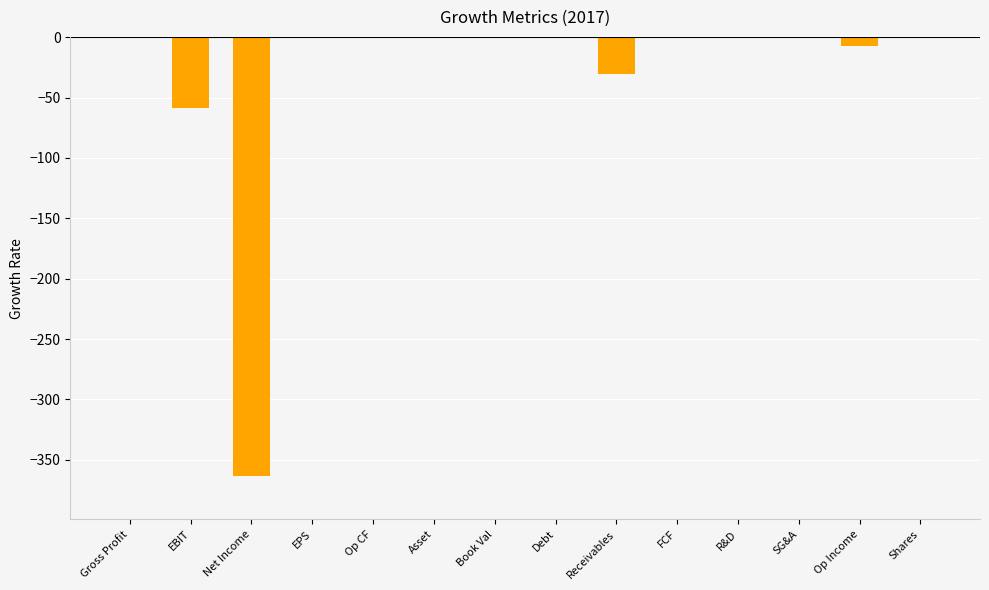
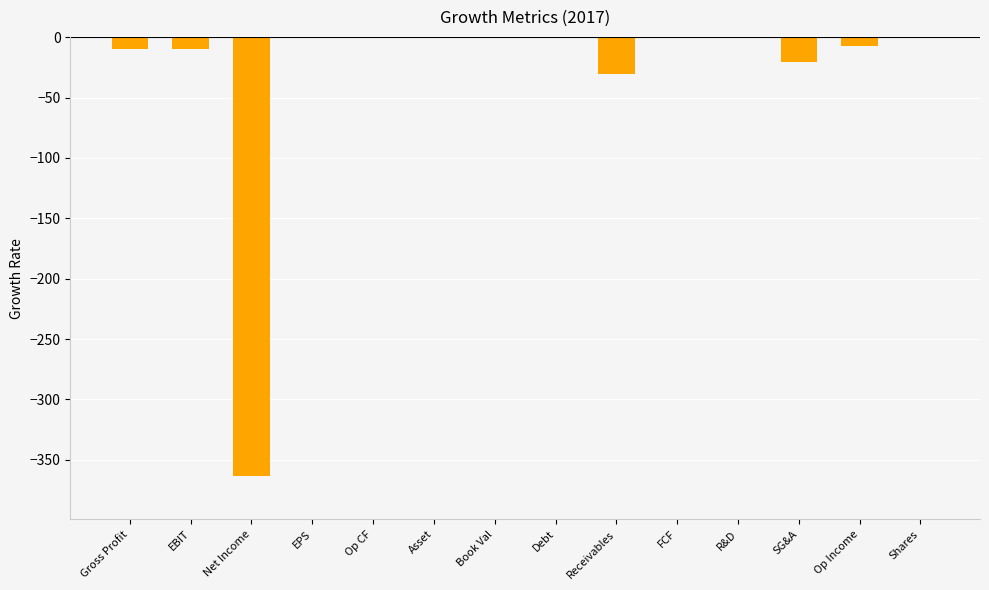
Gross Profit: 0 -> -10
EBIT: -59 -> -10
SG&A: 0 -> -21
